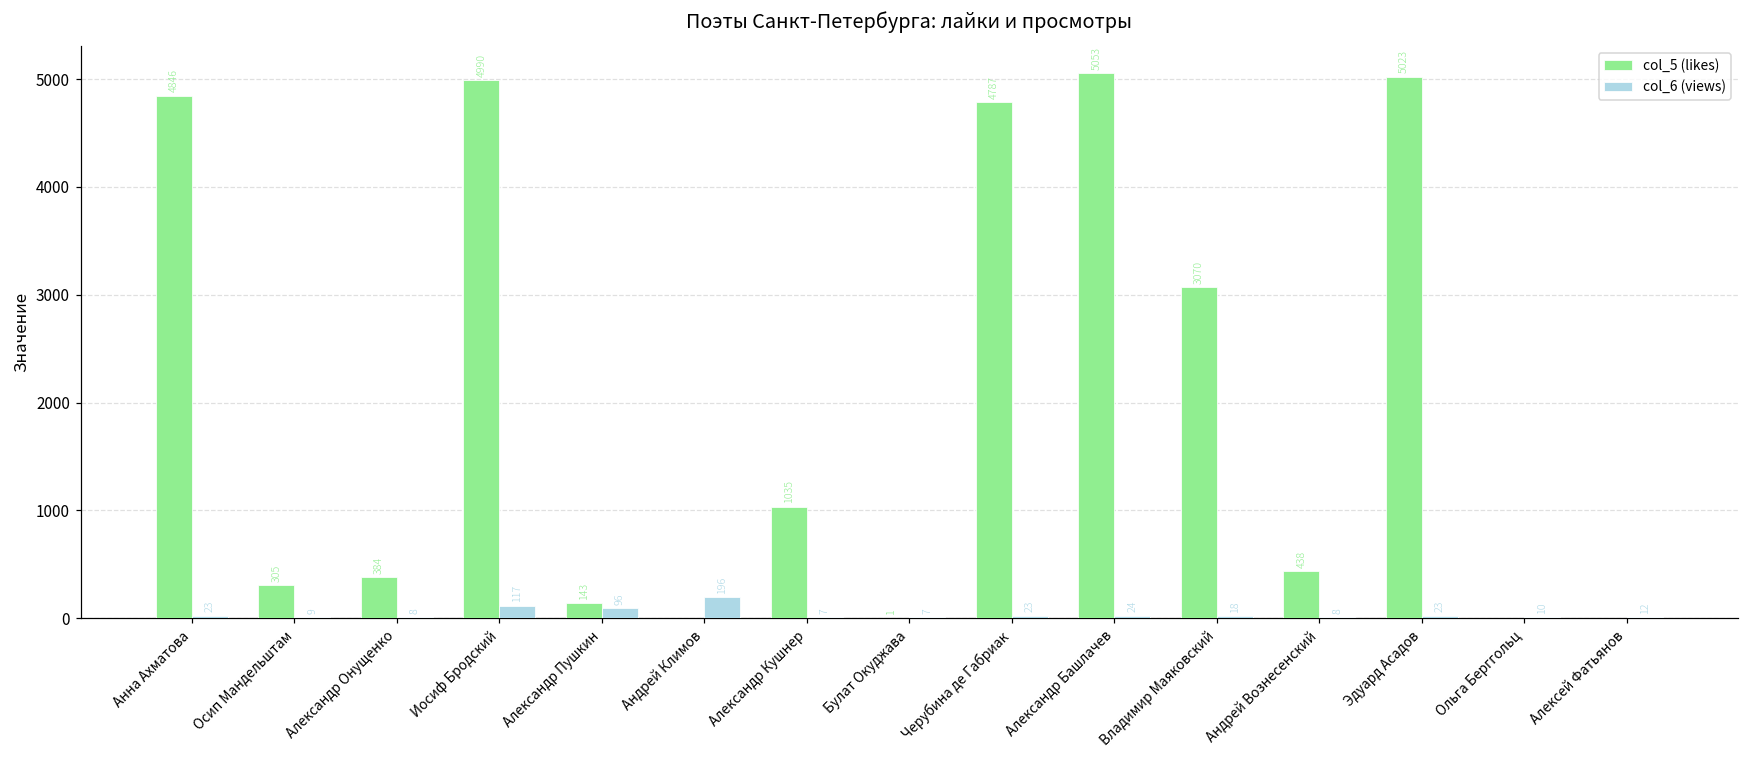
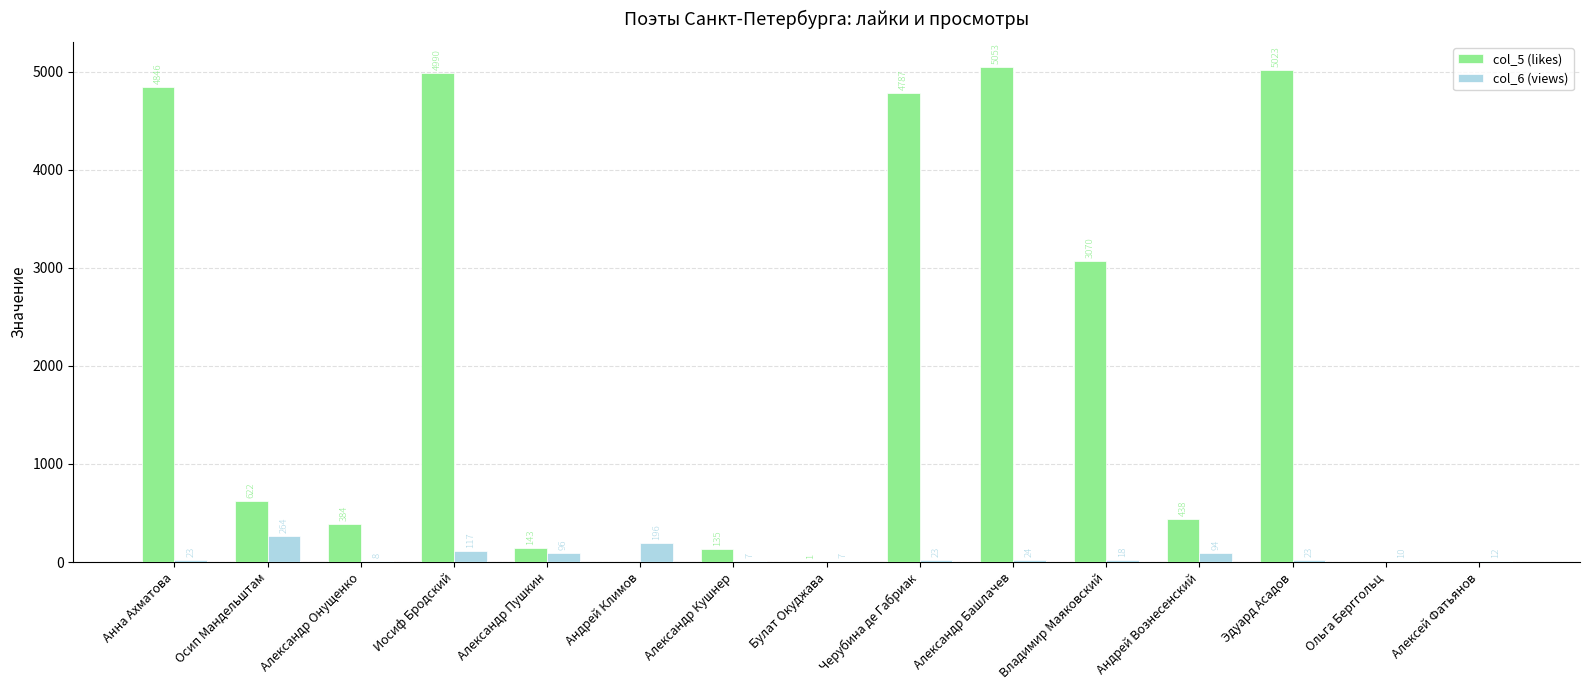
col_5 (likes), Осип Мандельштам: 305 -> 622
col_6 (views), Осип Мандельштам: 9 -> 264
col_5 (likes), Александр Кушнер: 1035 -> 135
col_6 (views), Андрей Вознесенский: 8 -> 94
